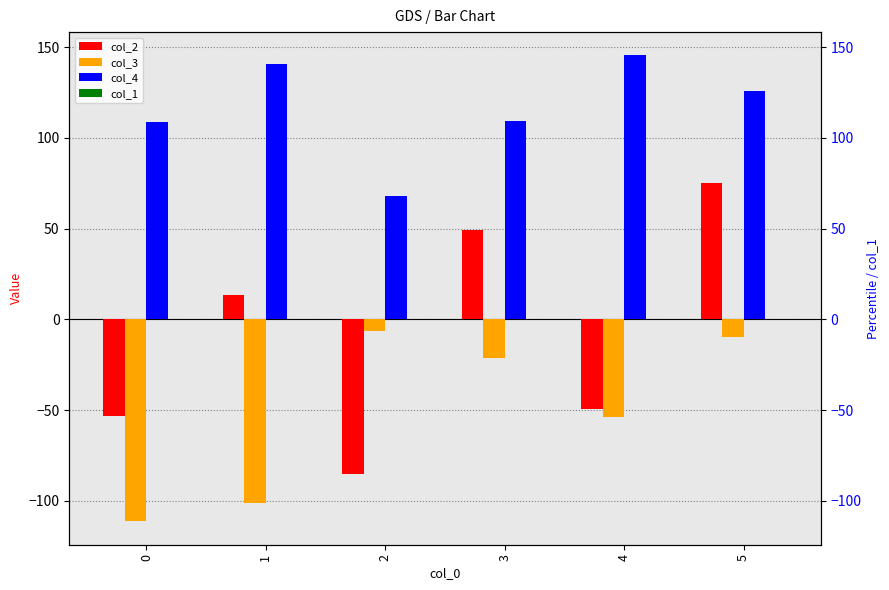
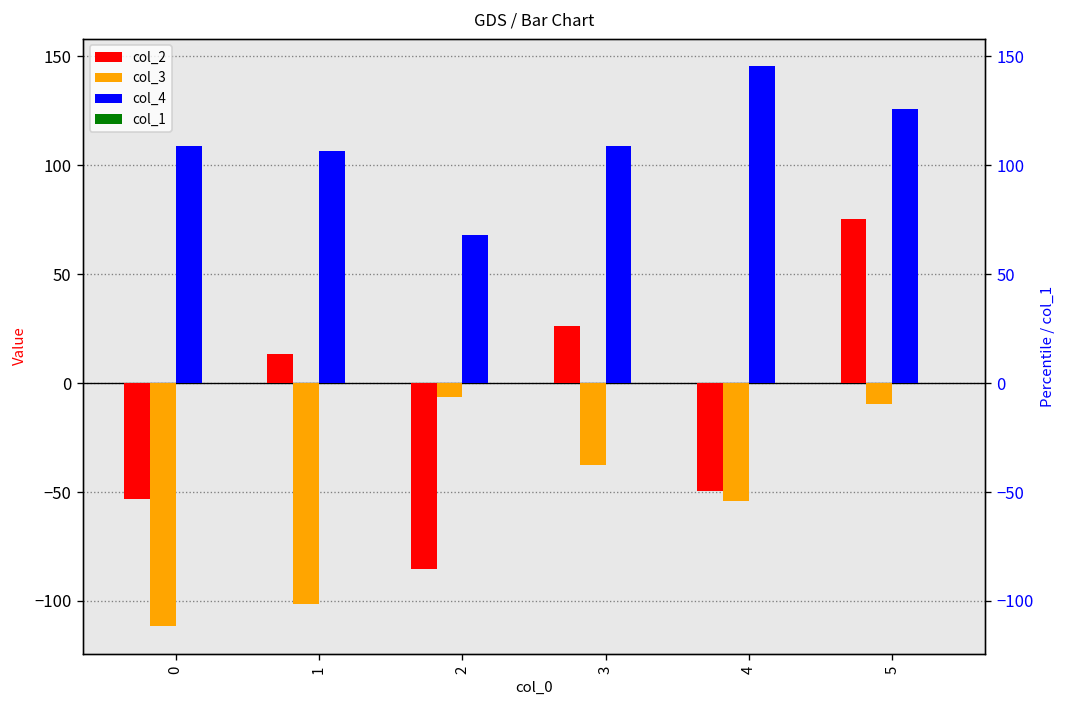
col_4, 1: 141 -> 107
col_2, 3: 49 -> 26
col_3, 3: -22 -> -38
